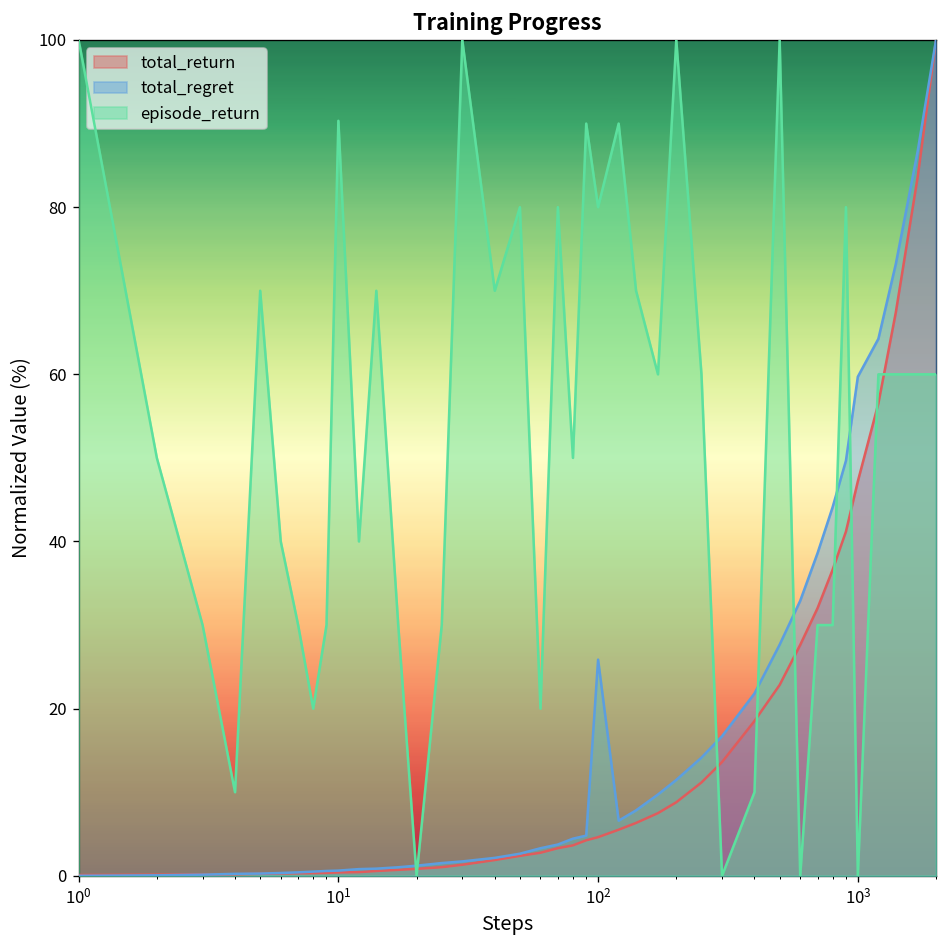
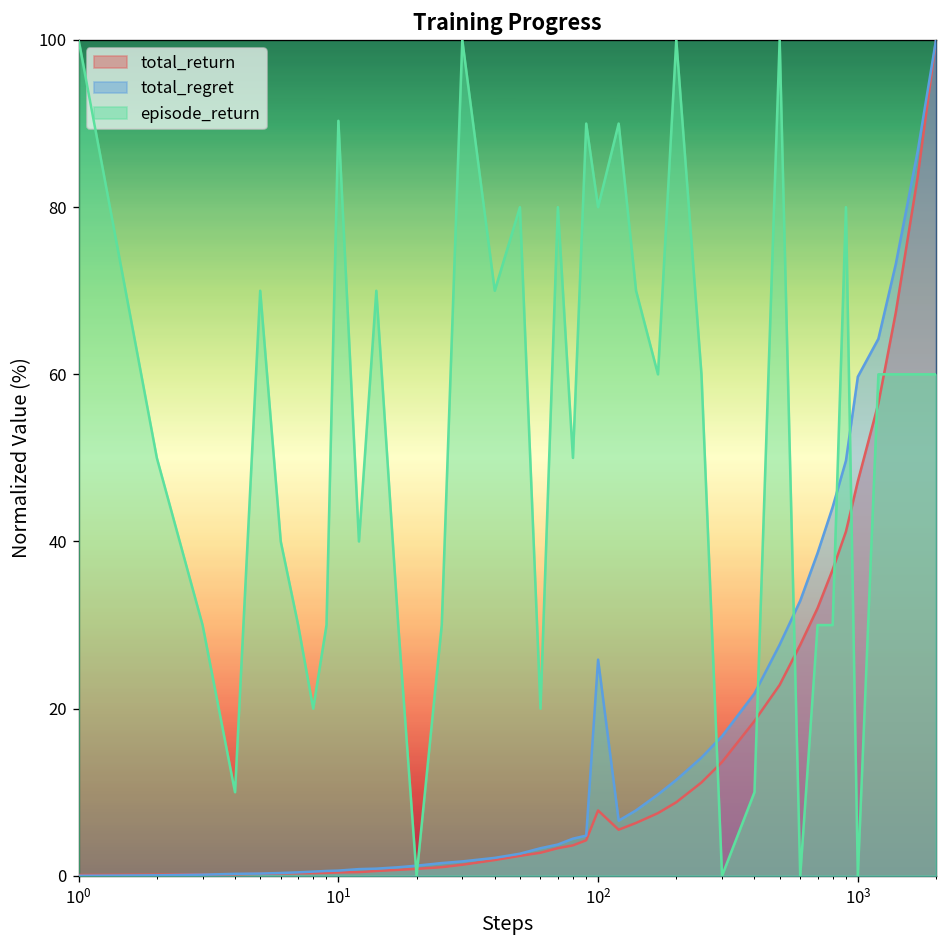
total_return, 10^2: 5 -> 8
